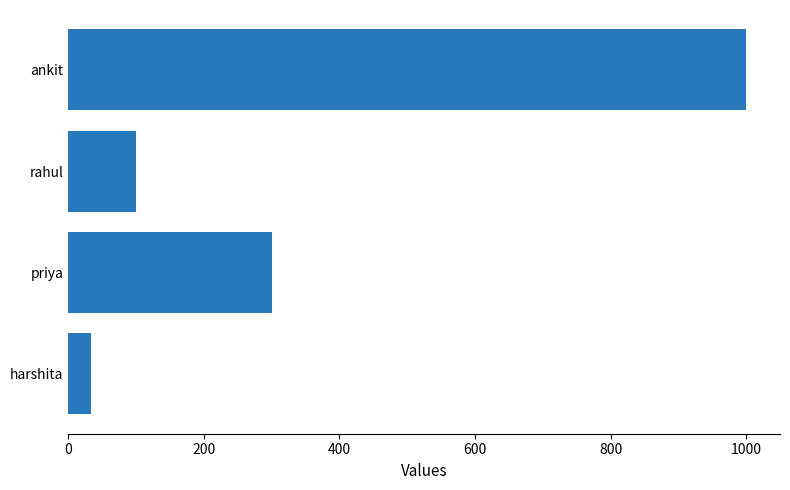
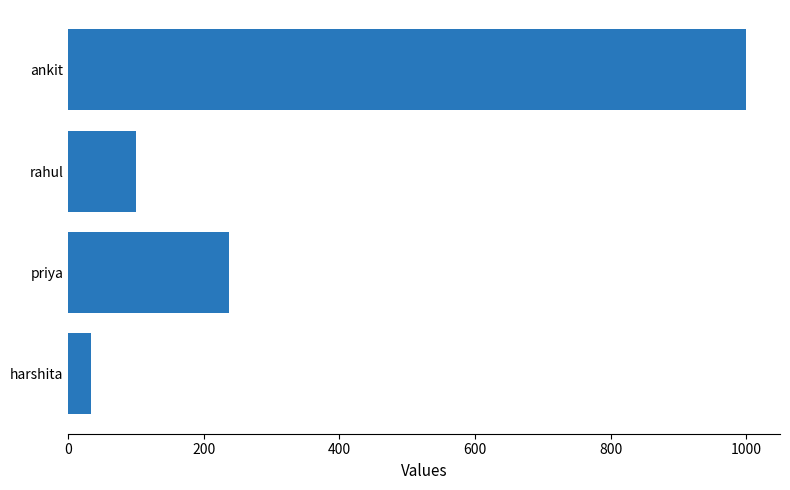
priya: 300 -> 240
